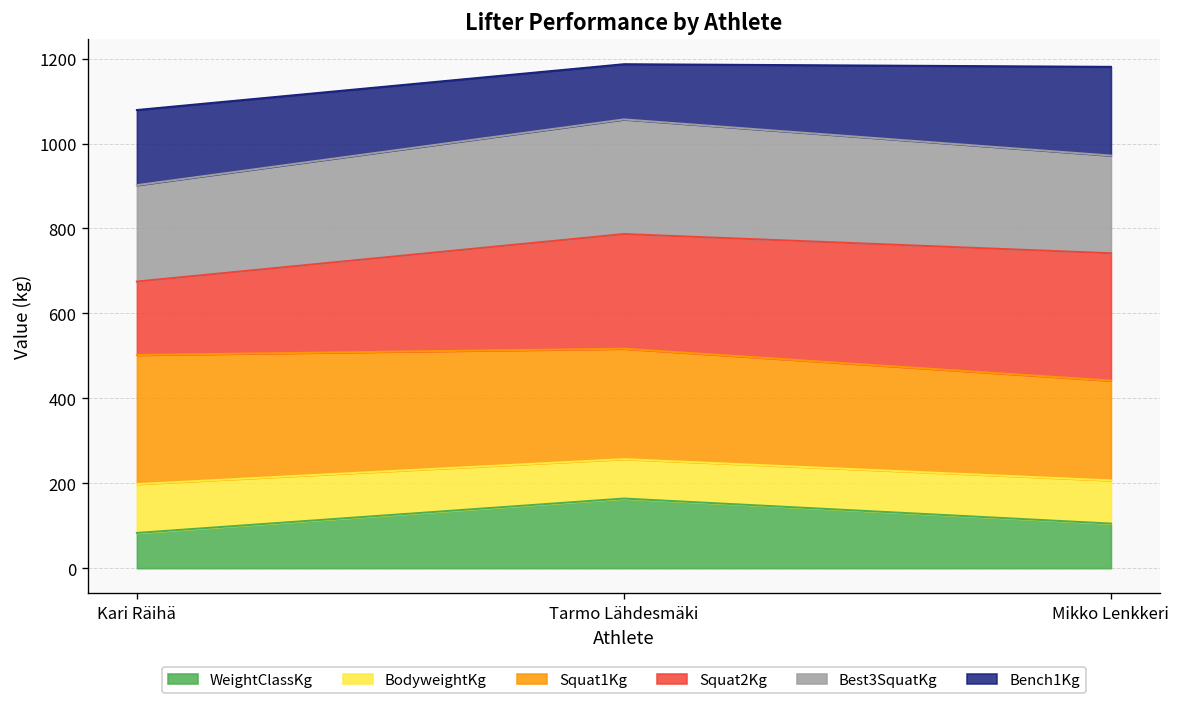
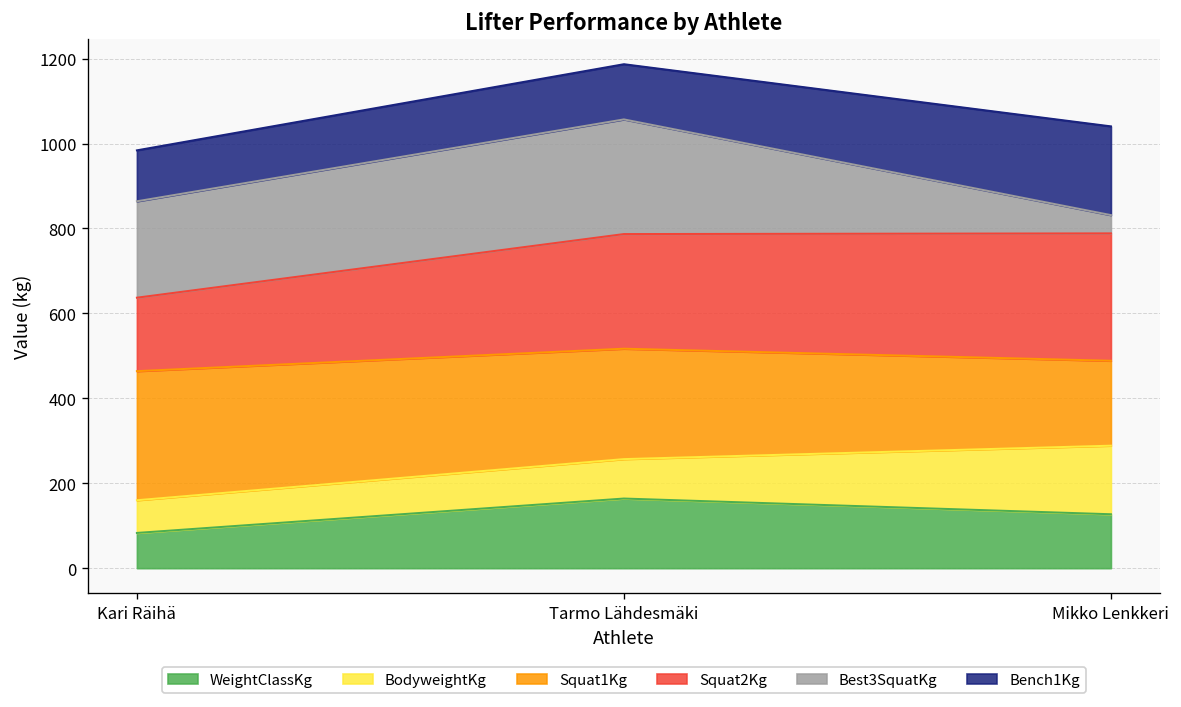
BodyweightKg, Kari Räihä: 120 -> 80
Bench1Kg, Kari Räihä: 180 -> 120
WeightClassKg, Mikko Lenkkeri: 110 -> 130
BodyweightKg, Mikko Lenkkeri: 100 -> 160
Squat1Kg, Mikko Lenkkeri: 230 -> 200
Best3SquatKg, Mikko Lenkkeri: 230 -> 40
